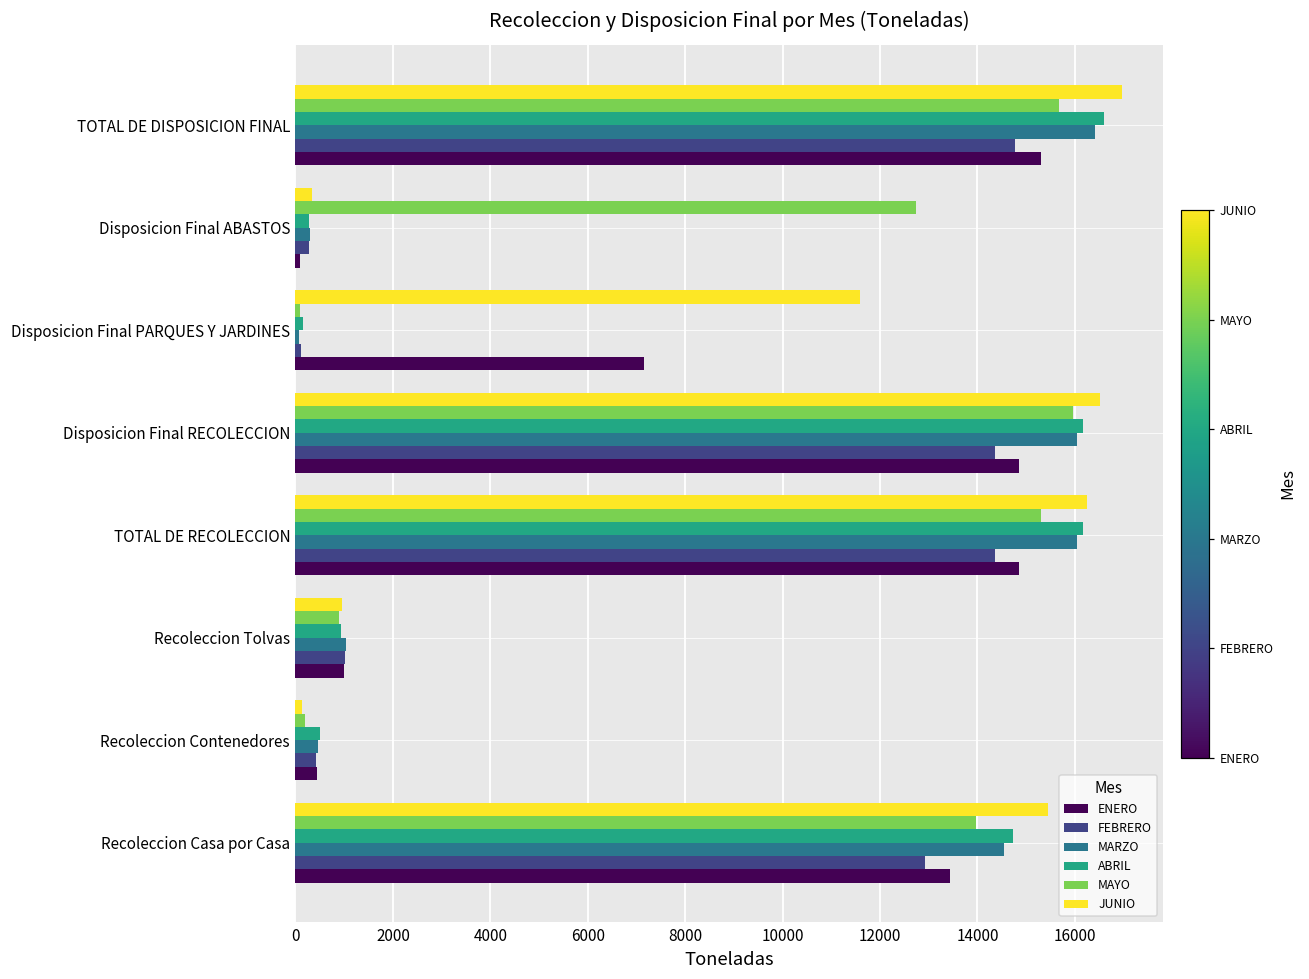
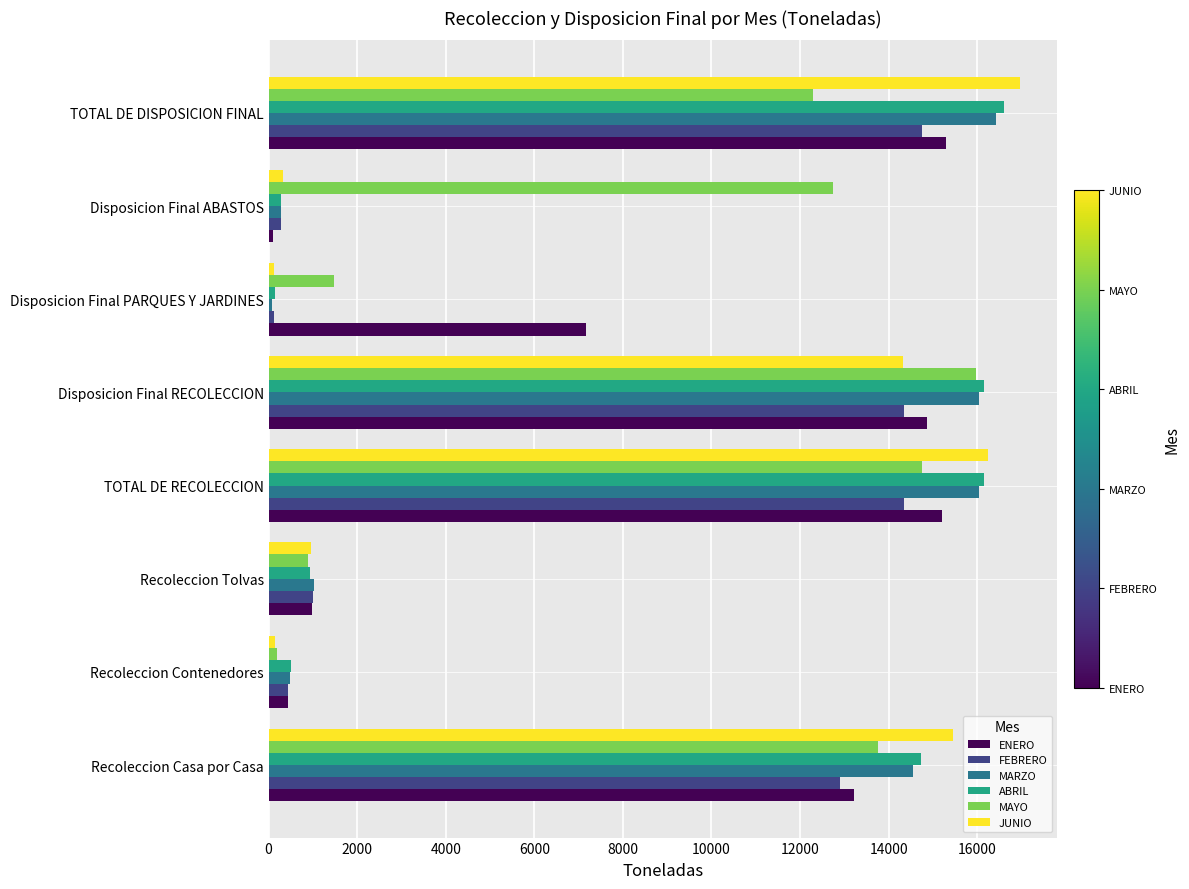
MAYO, TOTAL DE DISPOSICION FINAL: 15700 -> 12300
JUNIO, Disposicion Final PARQUES Y JARDINES: 11600 -> 100
MAYO, Disposicion Final PARQUES Y JARDINES: 100 -> 1500
JUNIO, Disposicion Final RECOLECCION: 16500 -> 14300
MAYO, TOTAL DE RECOLECCION: 15300 -> 14700
ENERO, TOTAL DE RECOLECCION: 14900 -> 15200
MAYO, Recoleccion Casa por Casa: 14000 -> 13800
ENERO, Recoleccion Casa por Casa: 13400 -> 13200
